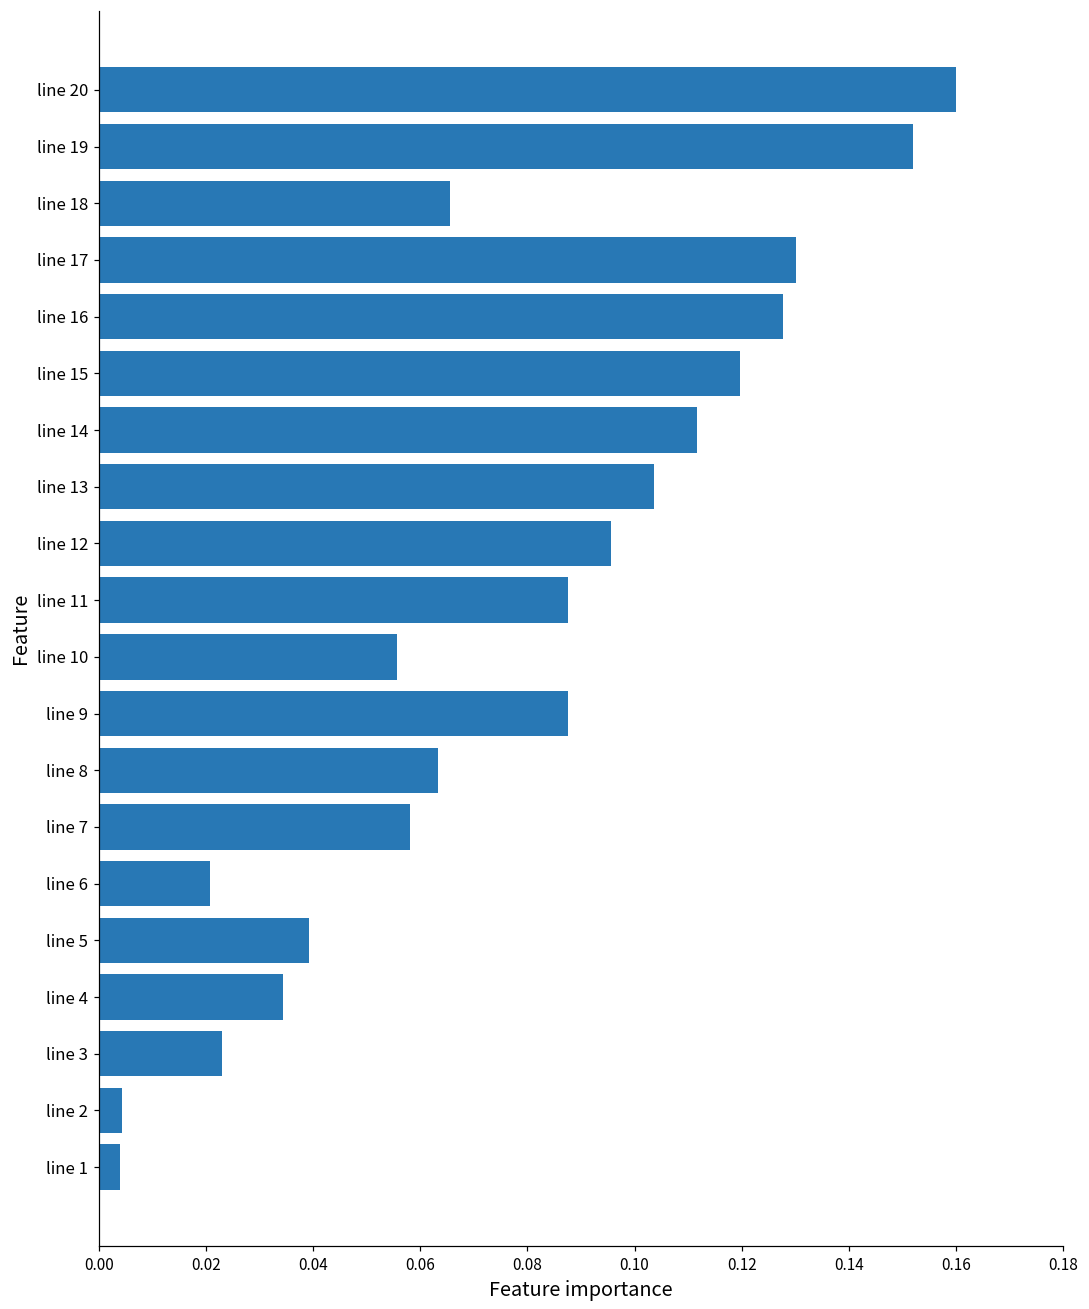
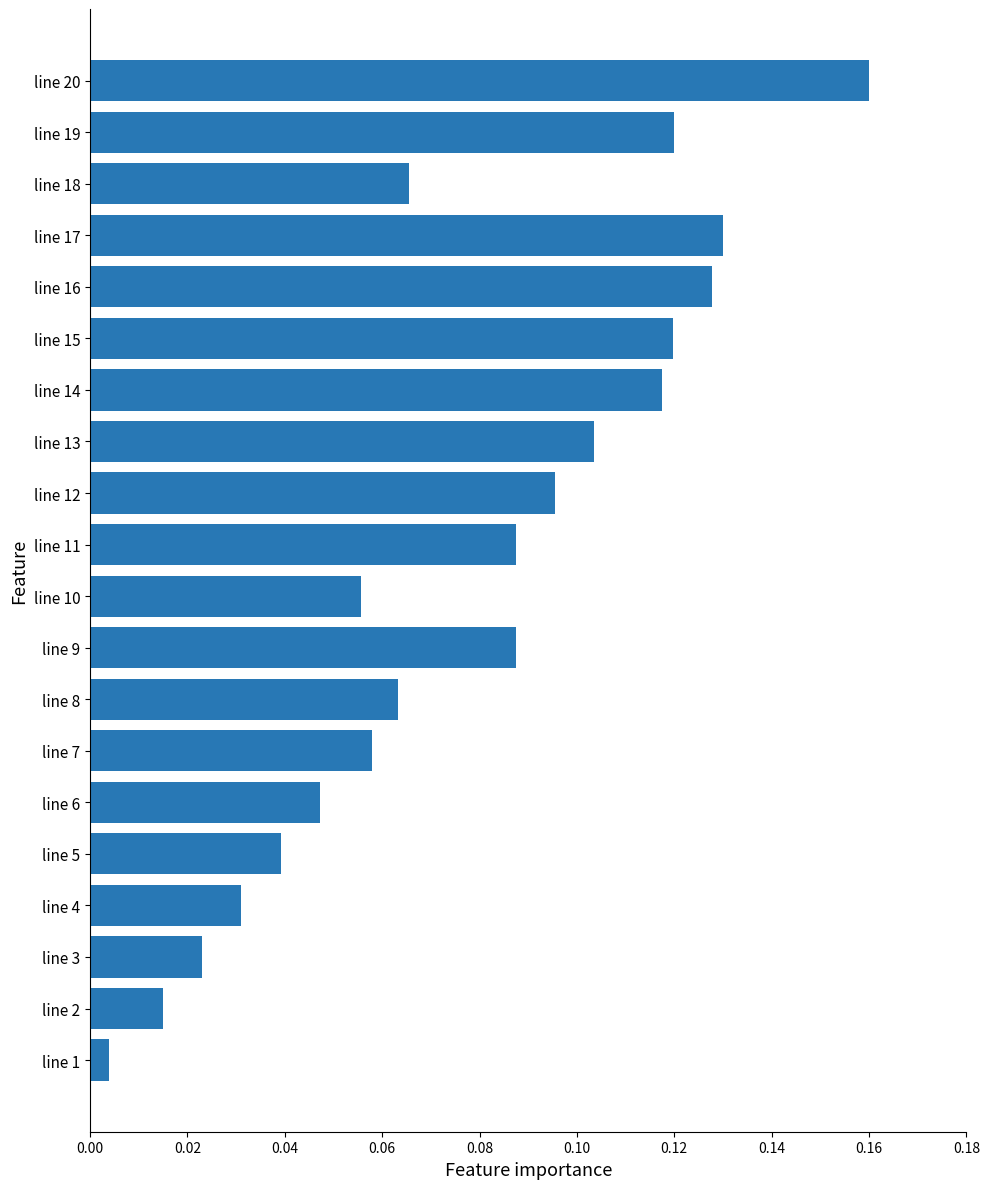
line 19: 0.152 -> 0.120
line 14: 0.112 -> 0.117
line 6: 0.021 -> 0.047
line 4: 0.034 -> 0.031
line 2: 0.004 -> 0.015
